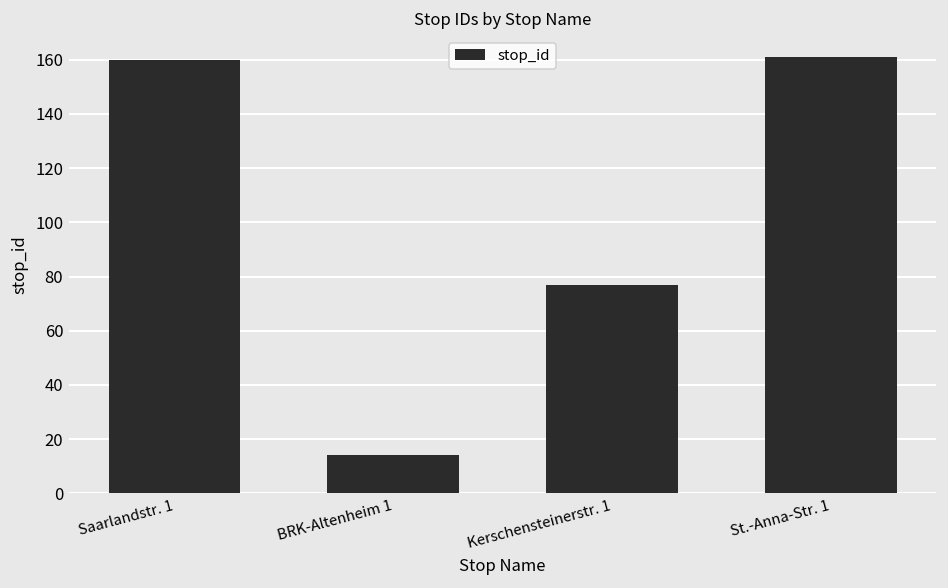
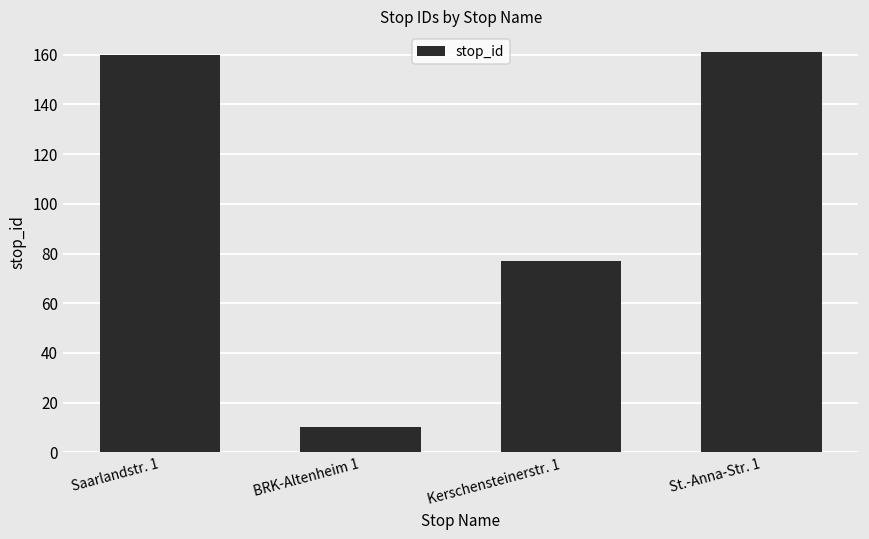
BRK-Altenheim 1: 14 -> 10
